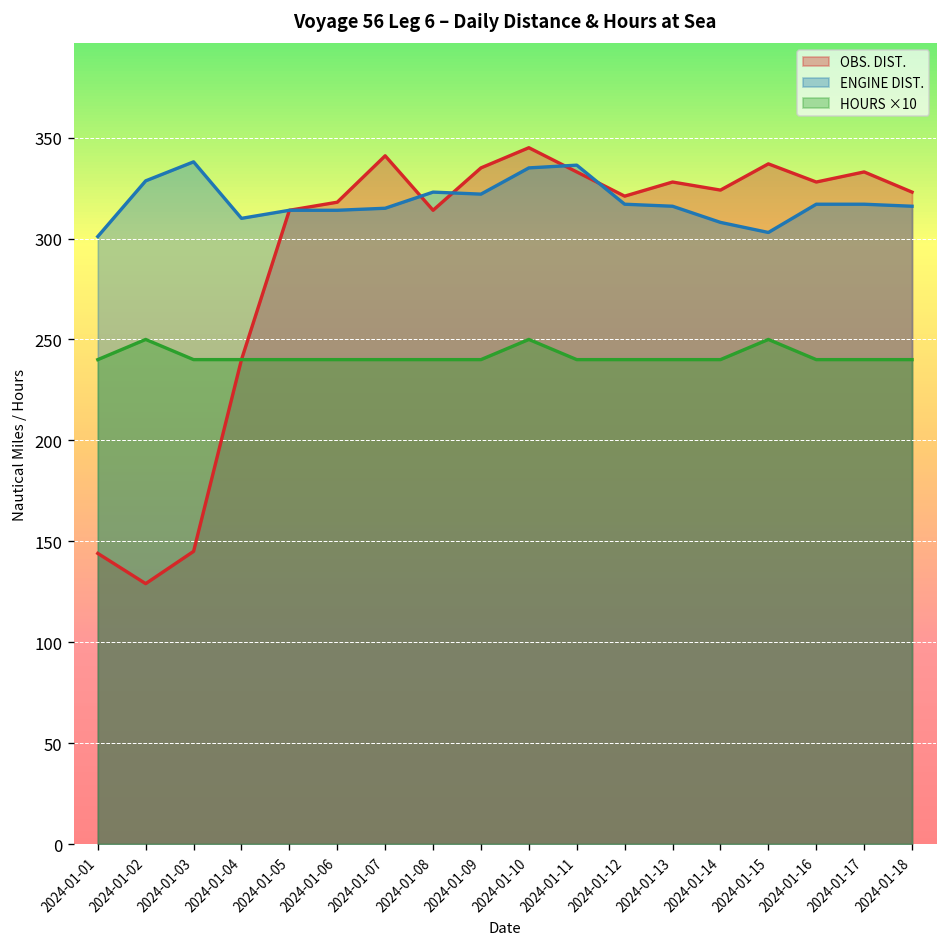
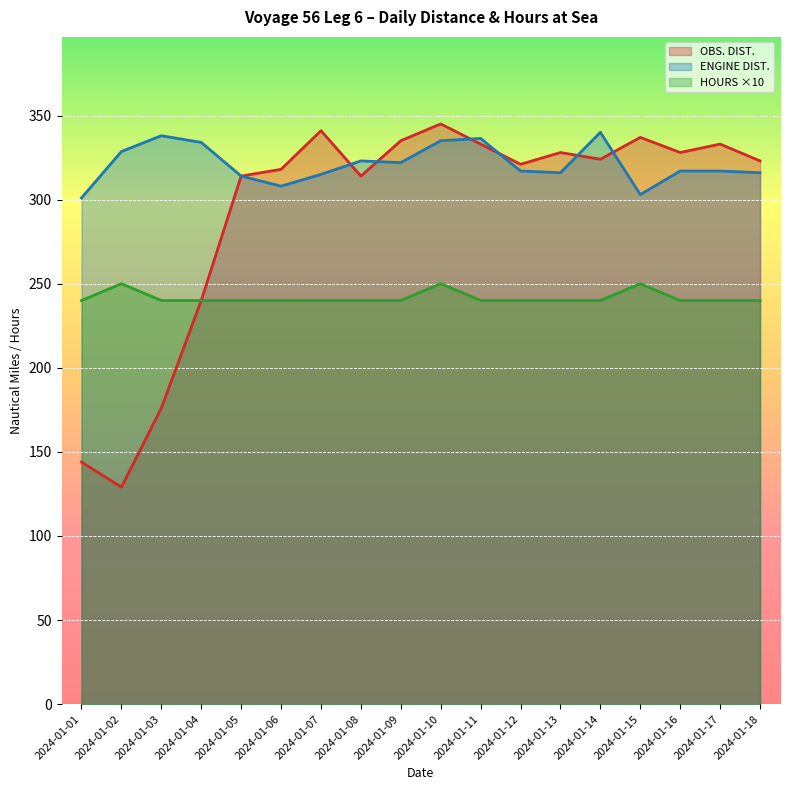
OBS. DIST., 2024-01-03: 145 -> 176
ENGINE DIST., 2024-01-04: 310 -> 334
ENGINE DIST., 2024-01-06: 314 -> 308
ENGINE DIST., 2024-01-14: 308 -> 340
